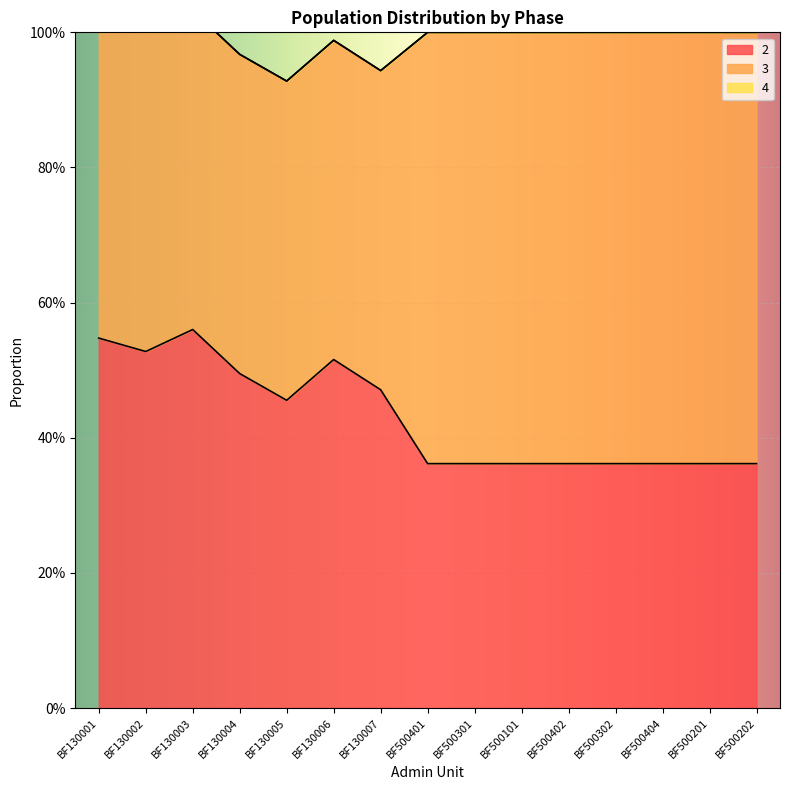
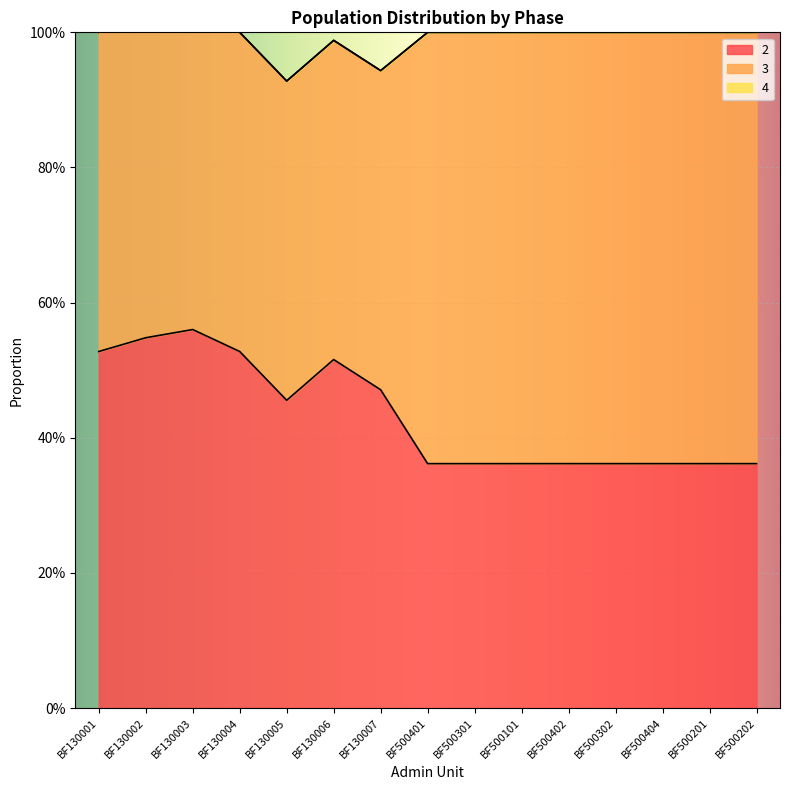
2, BF130001: 55% -> 53%
2, BF130002: 53% -> 55%
2, BF130004: 49% -> 53%
